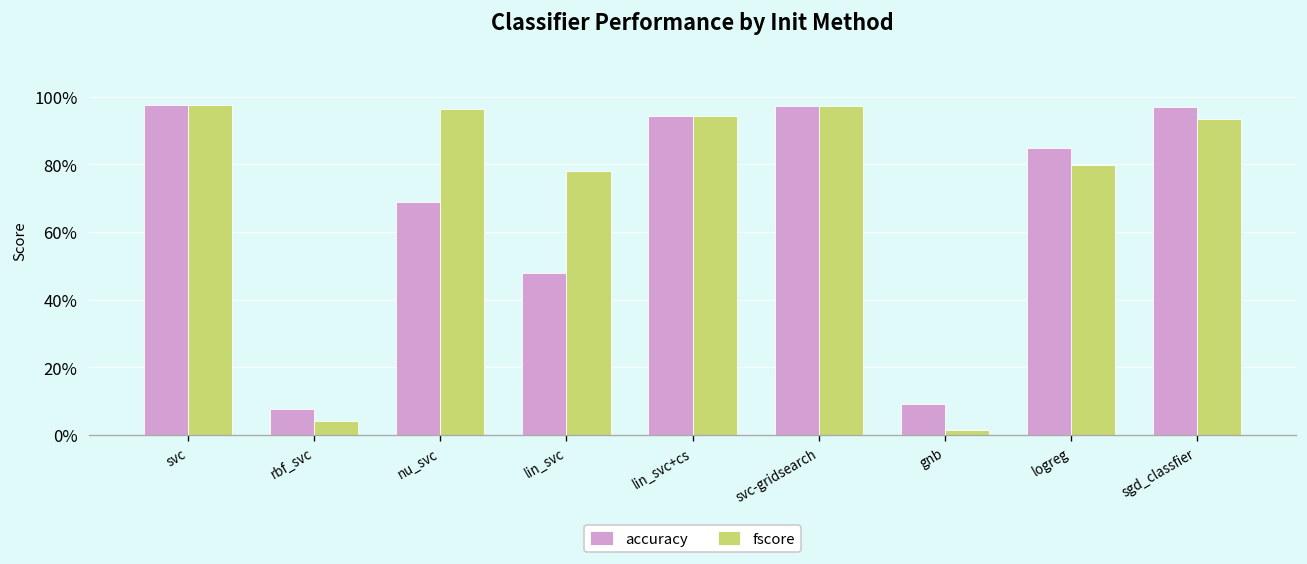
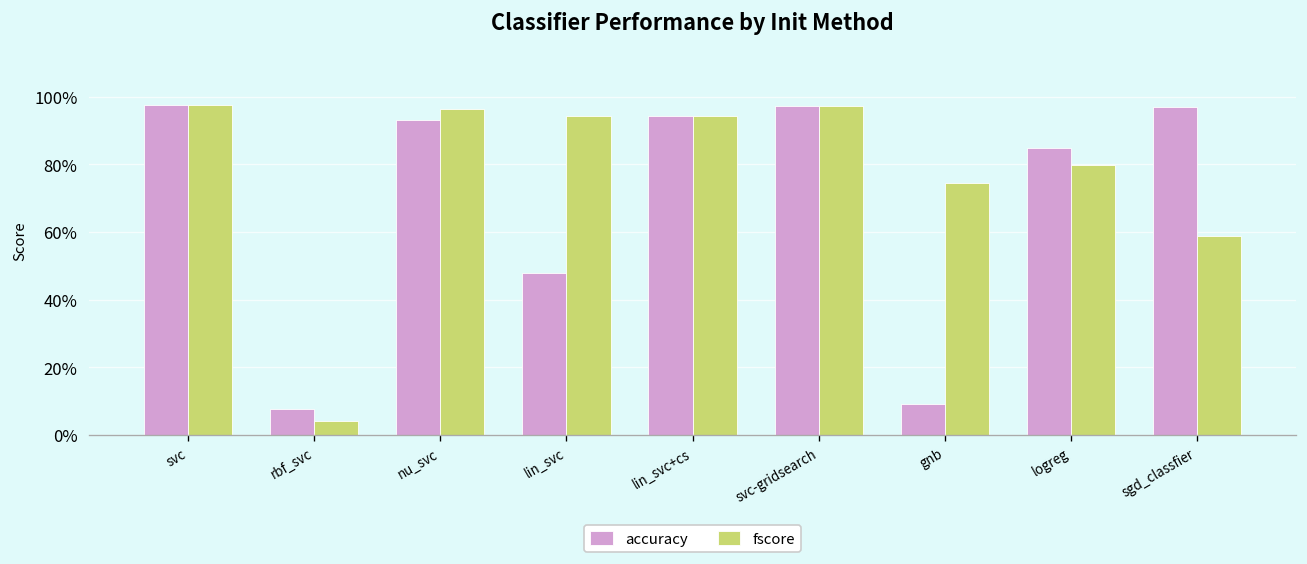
accuracy, nu_svc: 69% -> 93%
fscore, lin_svc: 78% -> 94%
fscore, gnb: 2% -> 75%
fscore, sgd_classfier: 93% -> 59%
